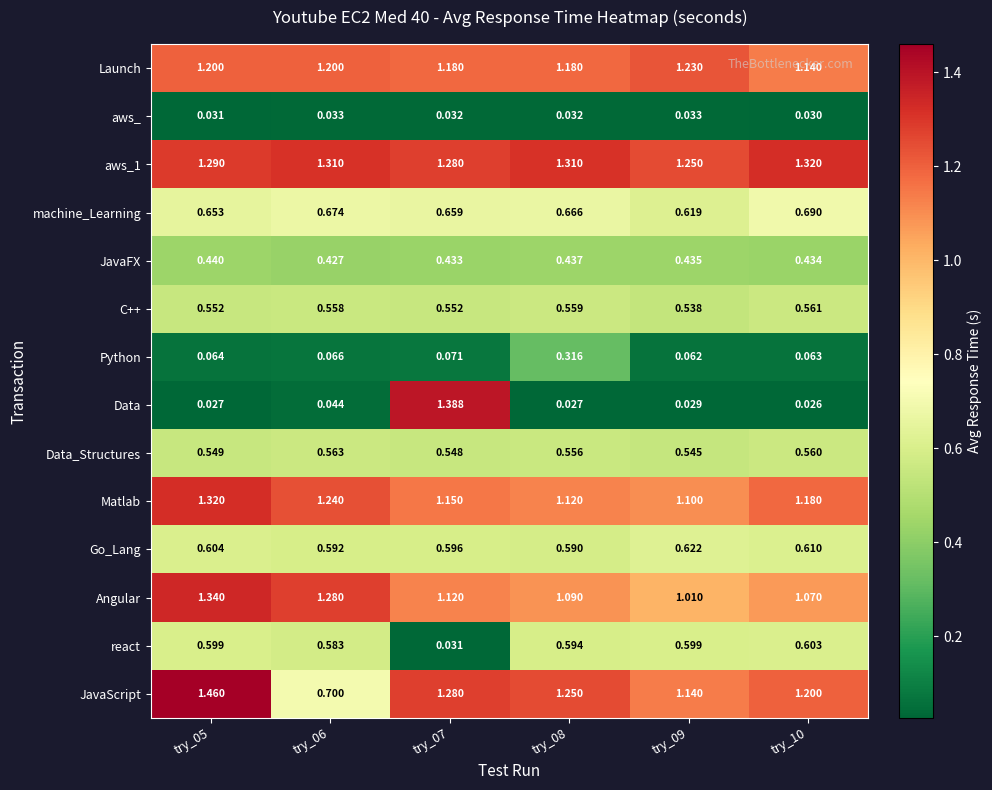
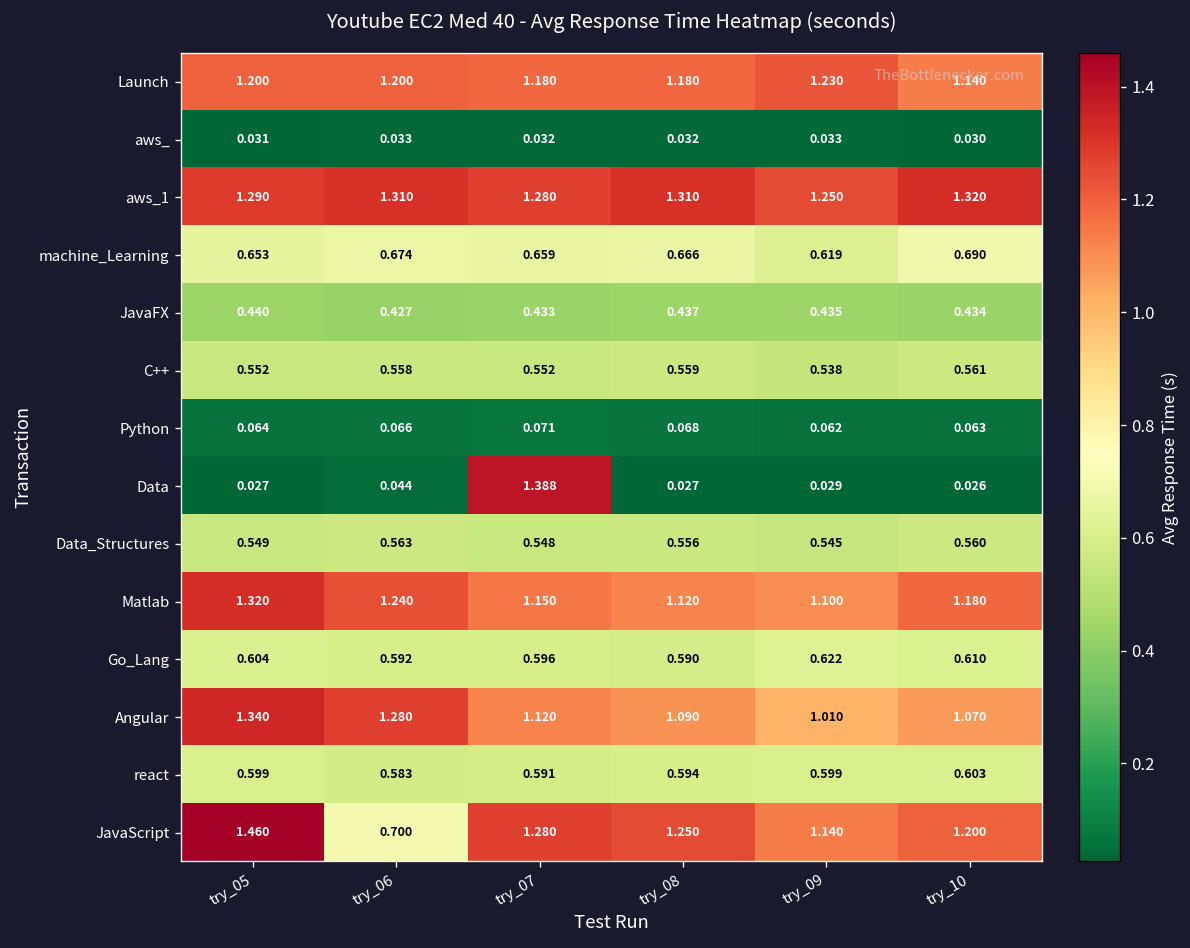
Python, try_08: 0.316 -> 0.068
react, try_07: 0.031 -> 0.591
